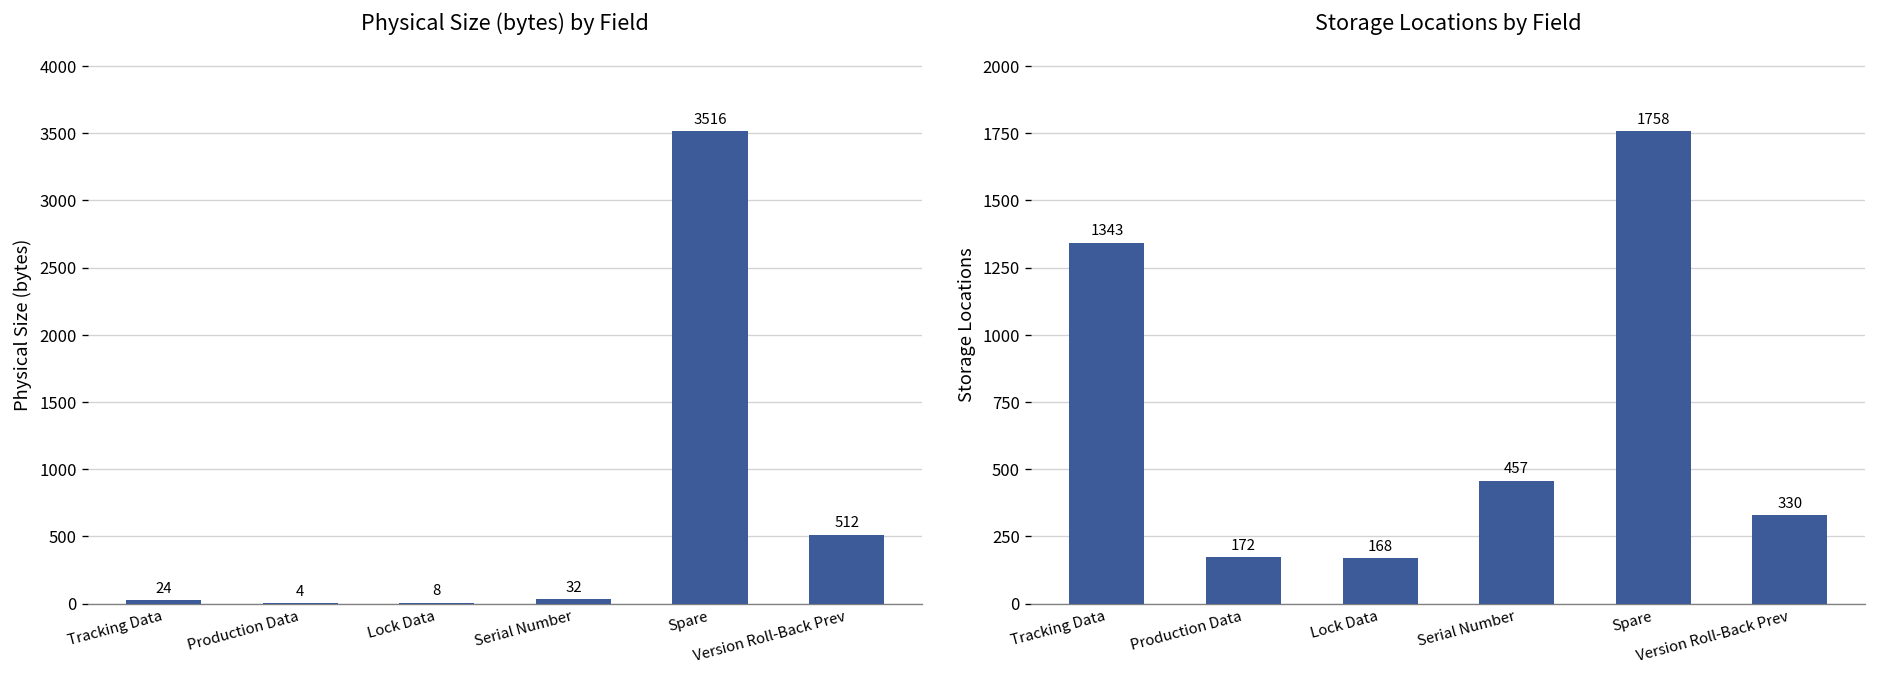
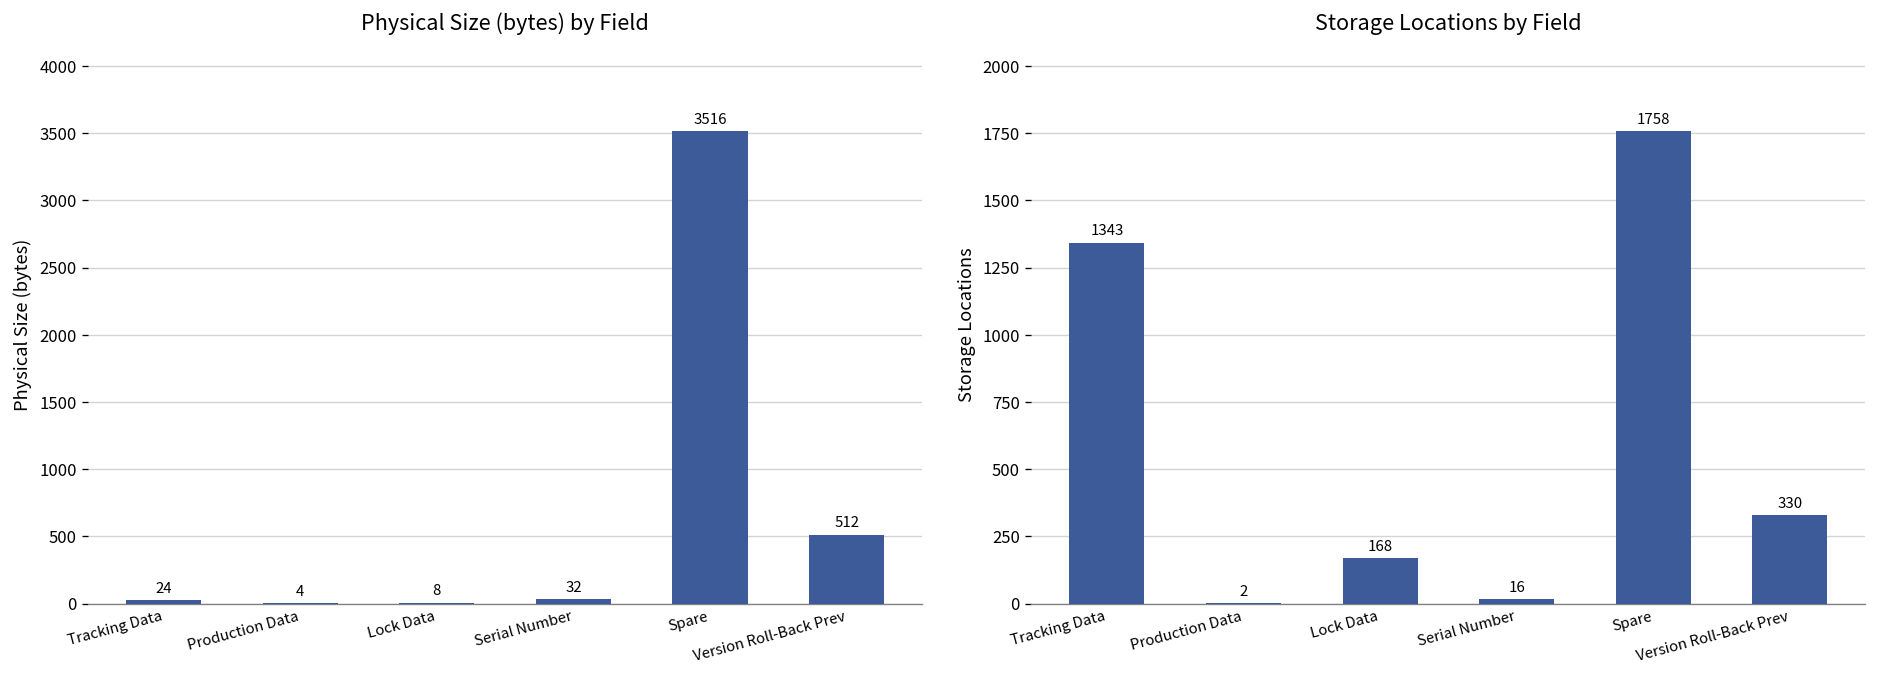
Storage Locations by Field, Production Data: 172 -> 2
Storage Locations by Field, Serial Number: 457 -> 16
